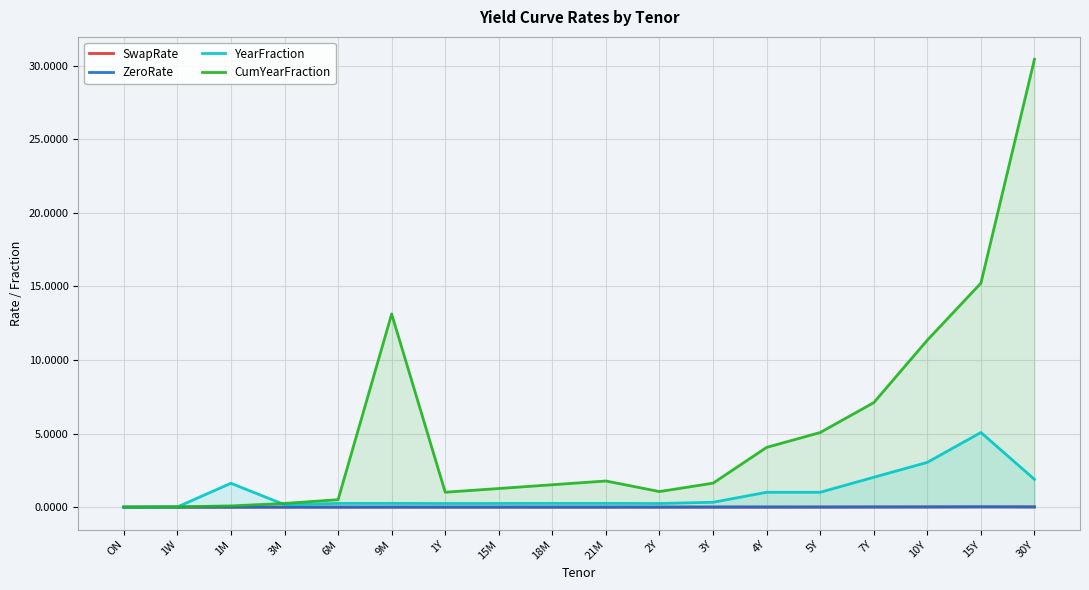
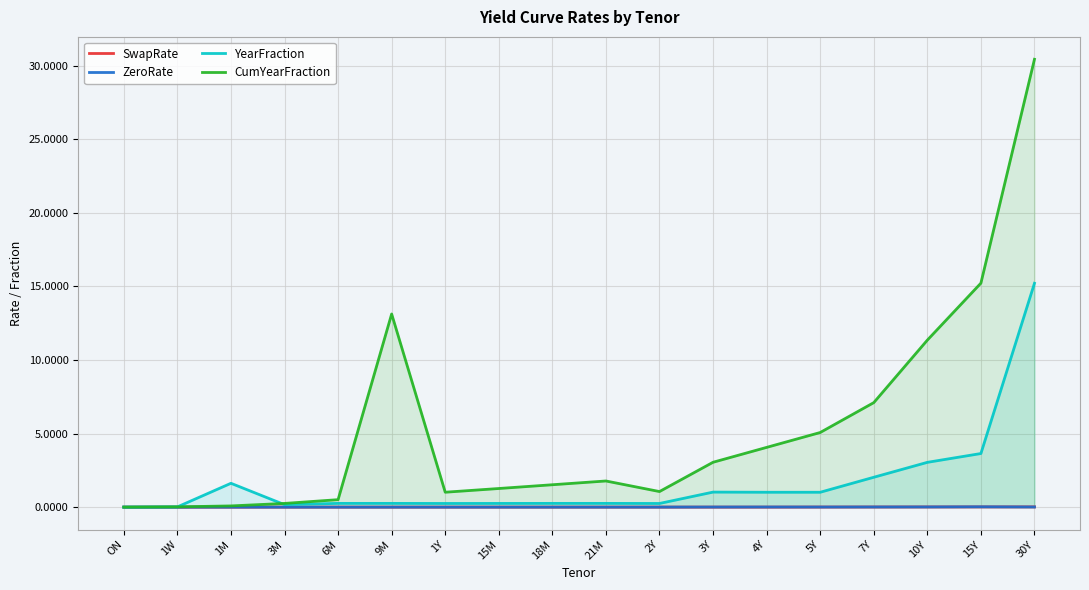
YearFraction, 3Y: 0.3 -> 1.0
CumYearFraction, 3Y: 1.6 -> 3.1
YearFraction, 15Y: 5.1 -> 3.6
YearFraction, 30Y: 1.9 -> 15.2
